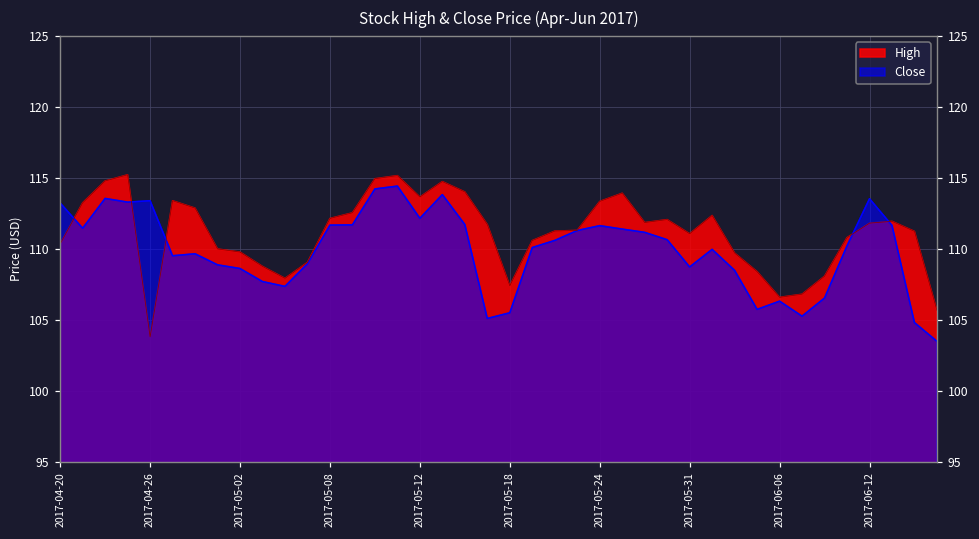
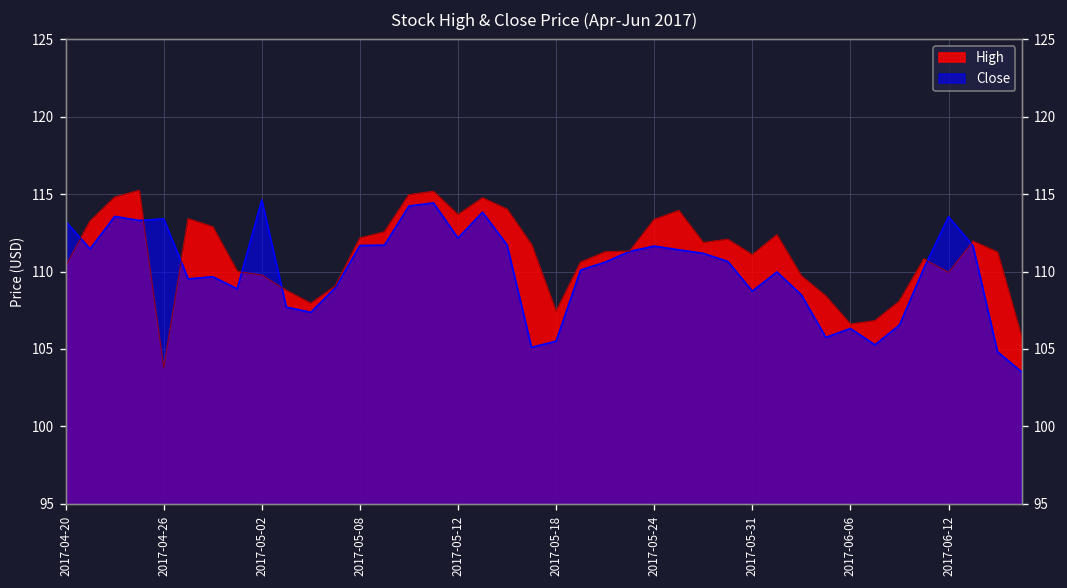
Close, 2017-05-02: 108.6 -> 114.6
High, 2017-06-12: 111.8 -> 110.0
